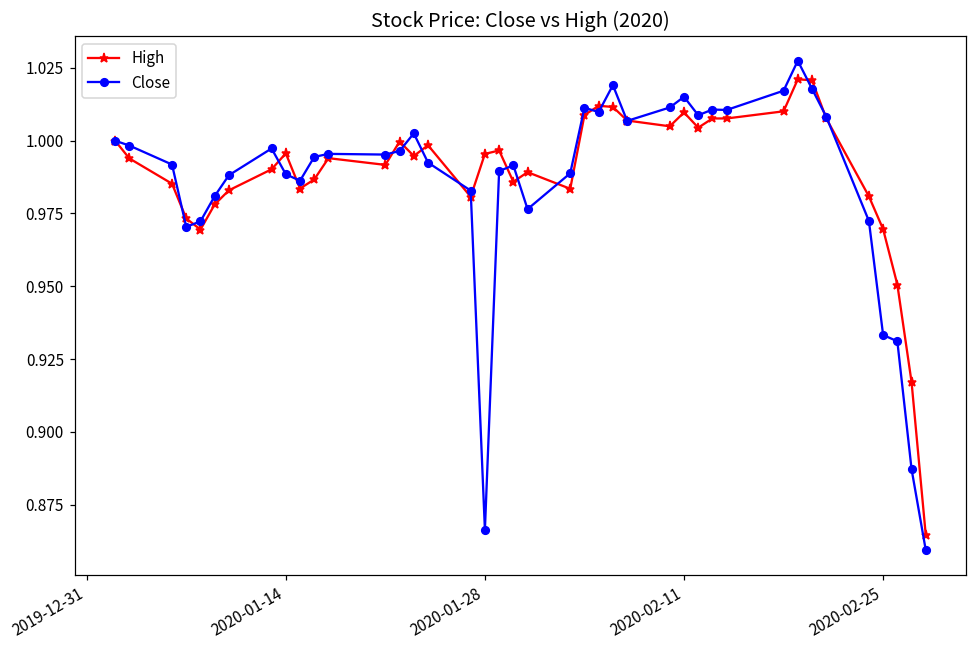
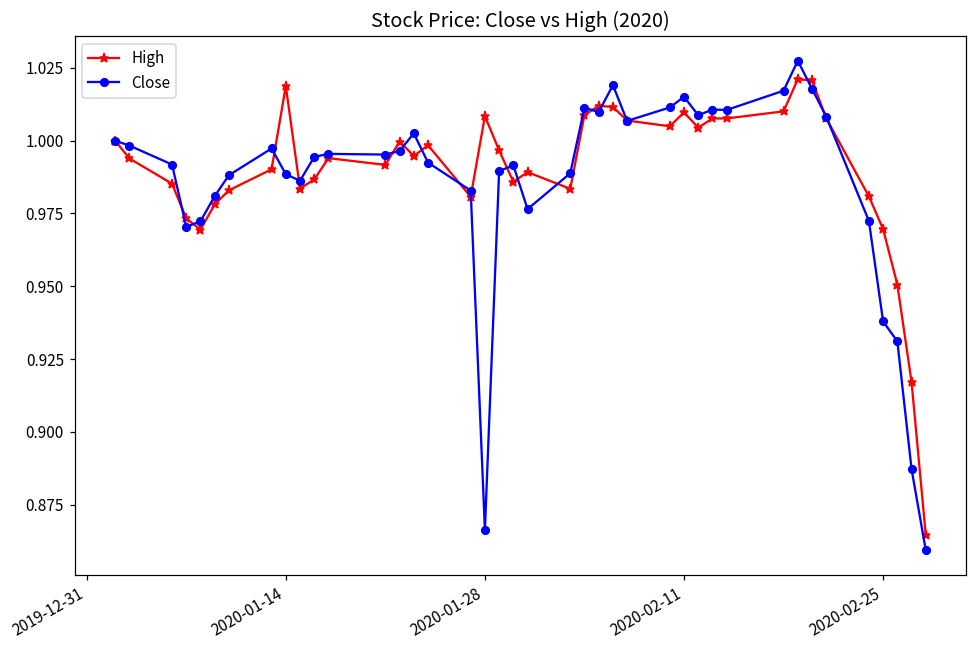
High, 2020-01-14: 0.996 -> 1.019
High, 2020-01-28: 0.995 -> 1.008
Close, 2020-02-25: 0.933 -> 0.938
